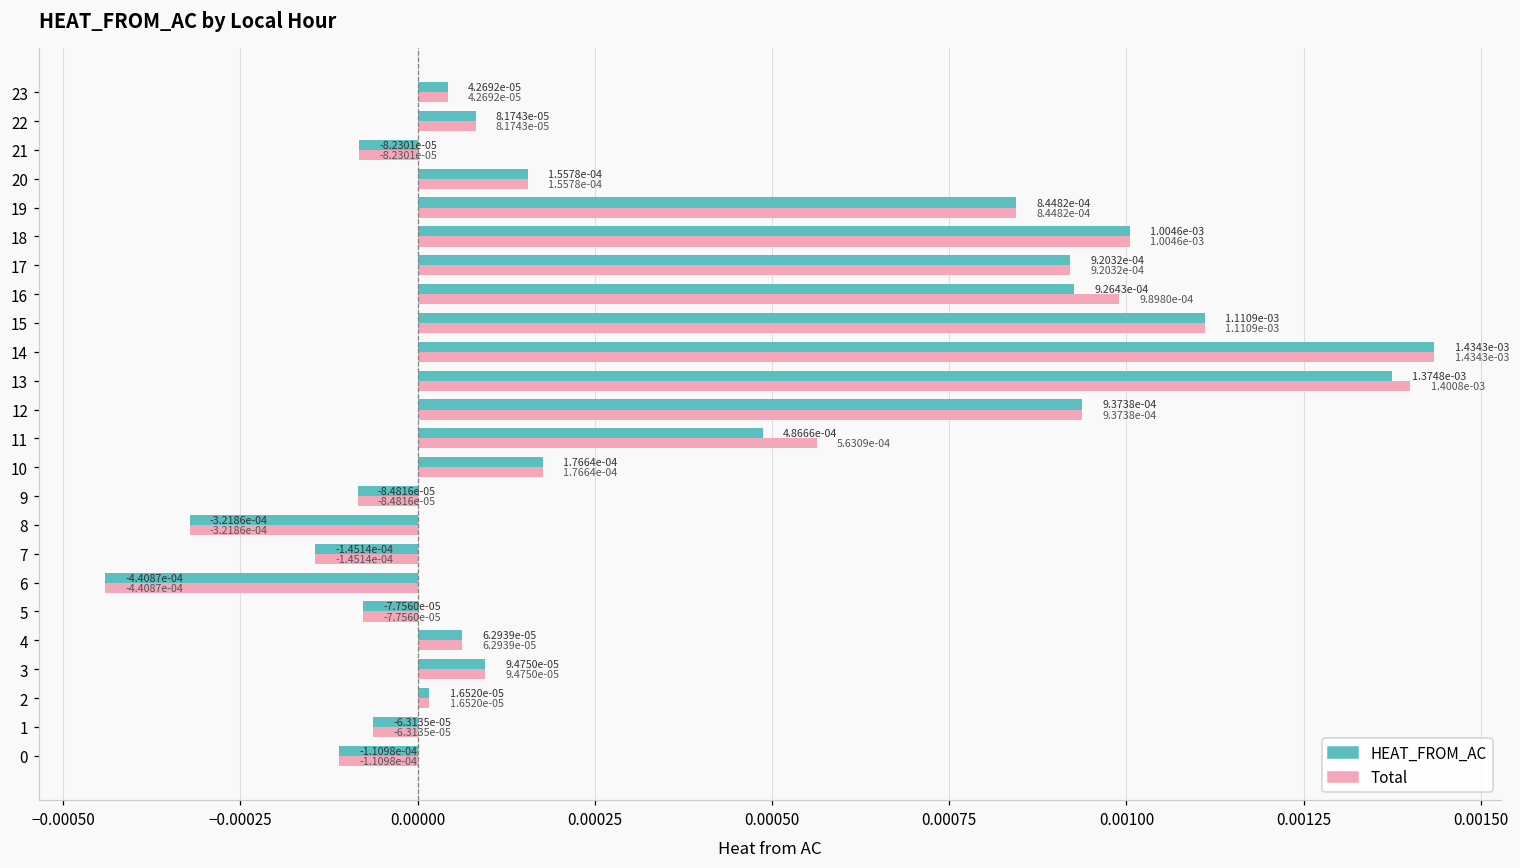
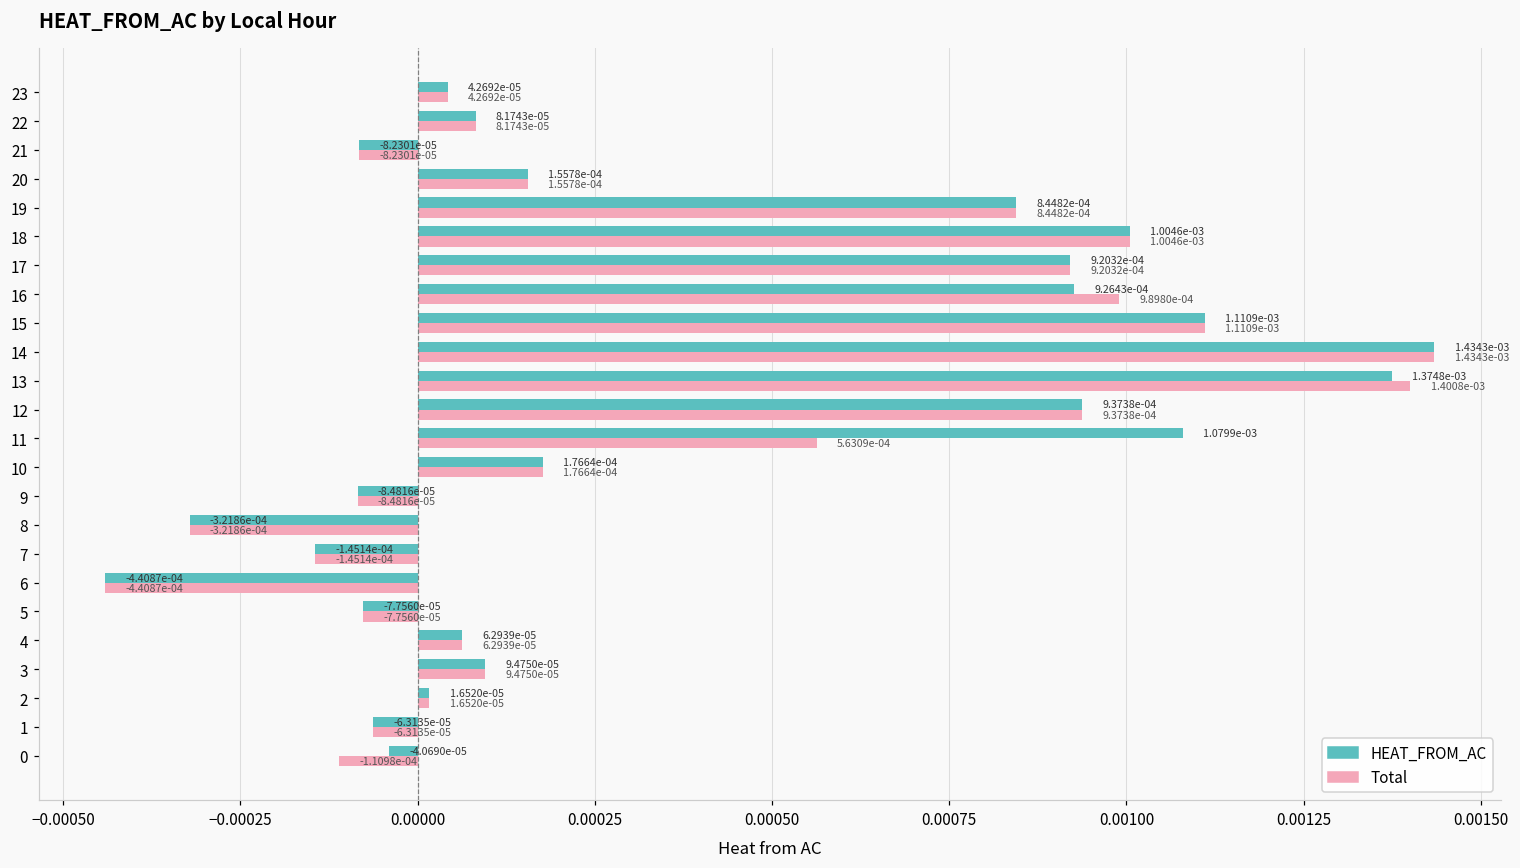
HEAT_FROM_AC, 11: 4.8666e-04 -> 1.0799e-03
HEAT_FROM_AC, 0: -1.1098e-04 -> -4.0690e-05
